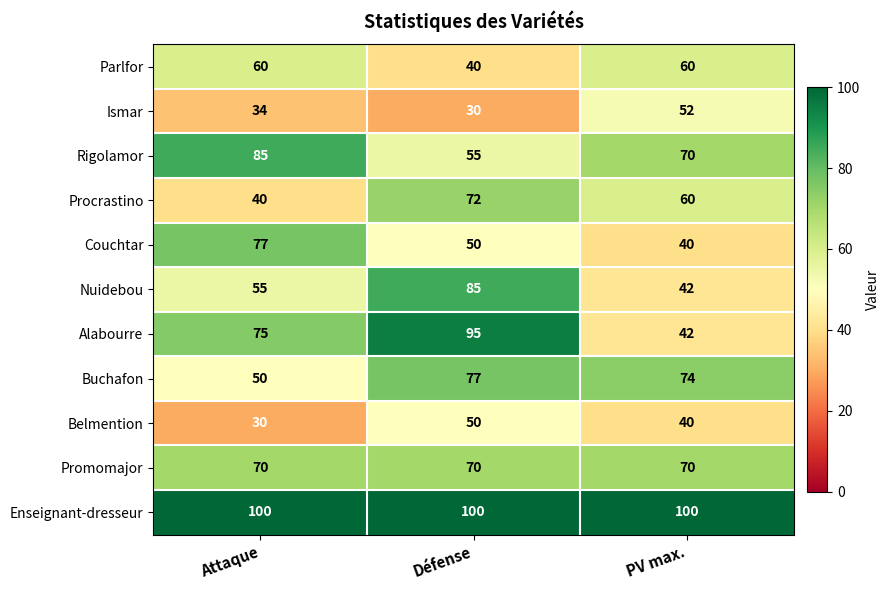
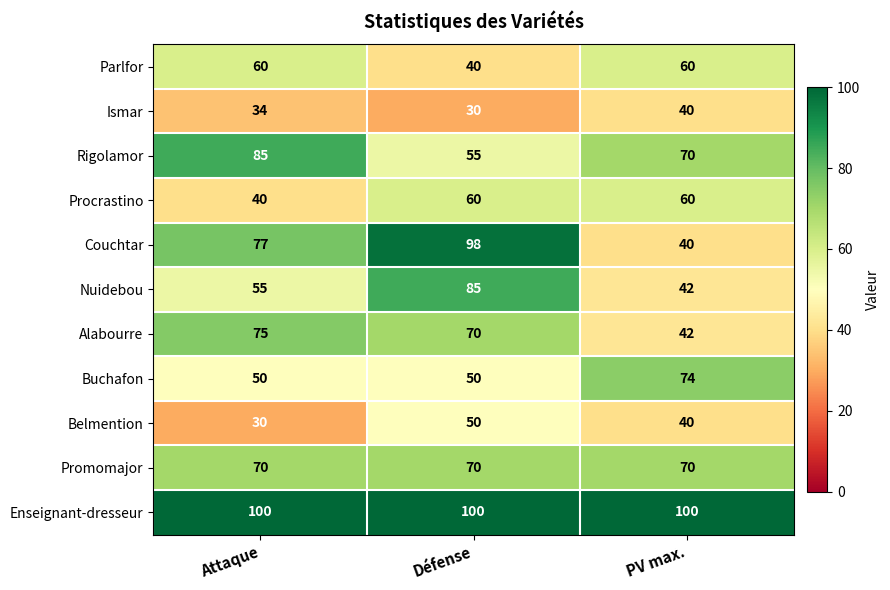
Ismar, PV max.: 52 -> 40
Procrastino, Défense: 72 -> 60
Couchtar, Défense: 50 -> 98
Alabourre, Défense: 95 -> 70
Buchafon, Défense: 77 -> 50
